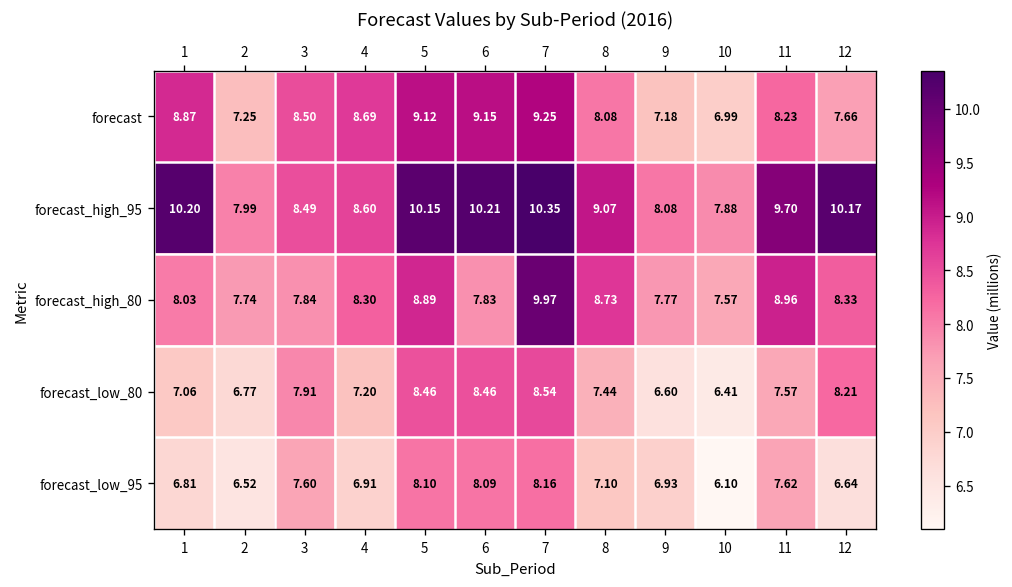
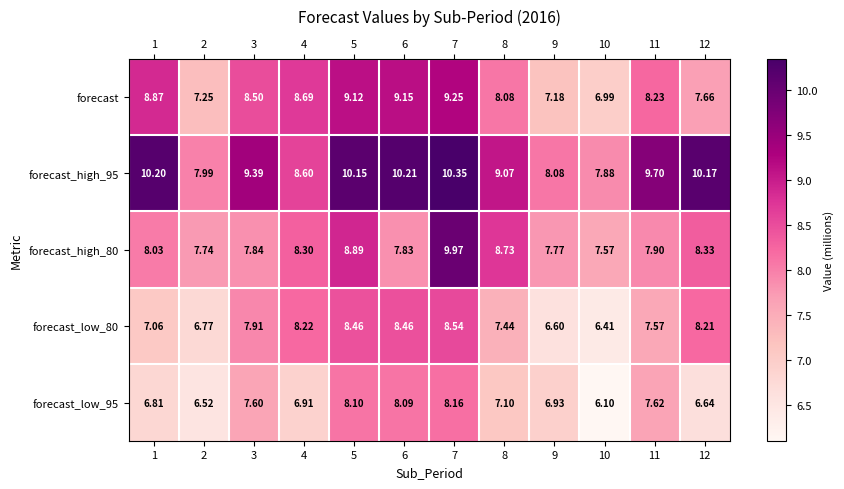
forecast_high_95, 3: 8.49 -> 9.39
forecast_high_80, 11: 8.96 -> 7.90
forecast_low_80, 4: 7.20 -> 8.22
